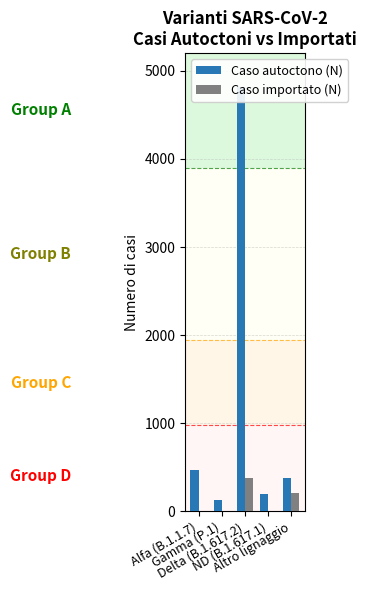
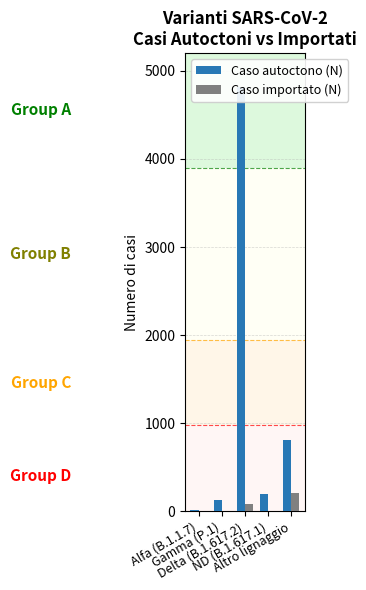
Caso autoctono (N), Alfa (B.1.1.7): 500 -> 0
Caso importato (N), Delta (B.1.617.2): 400 -> 100
Caso autoctono (N), Altro lignaggio: 400 -> 800
